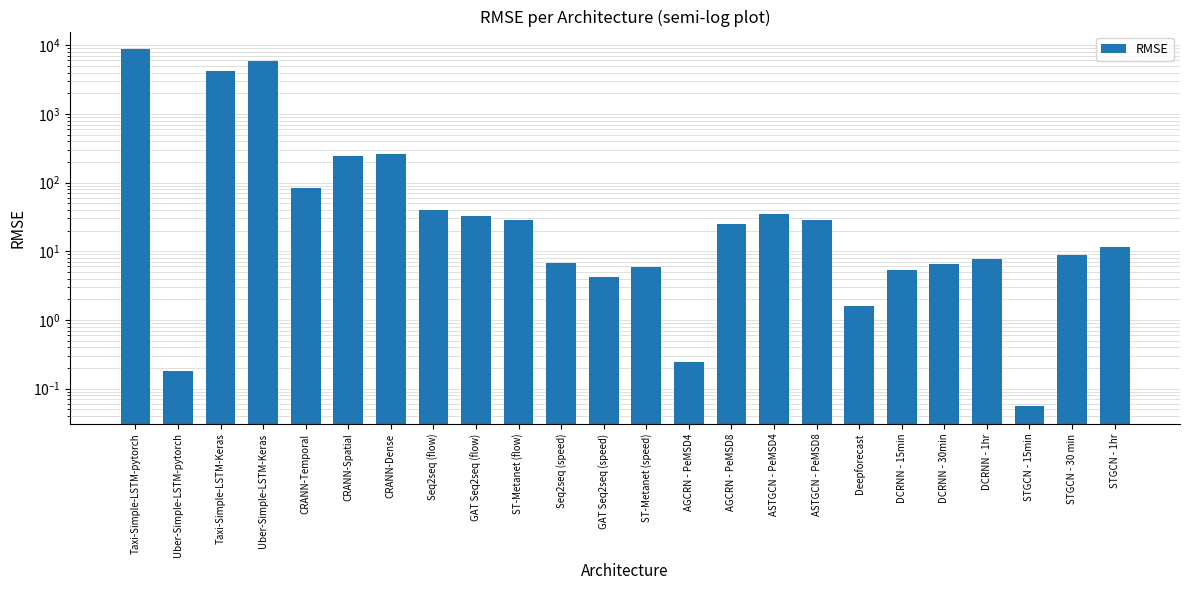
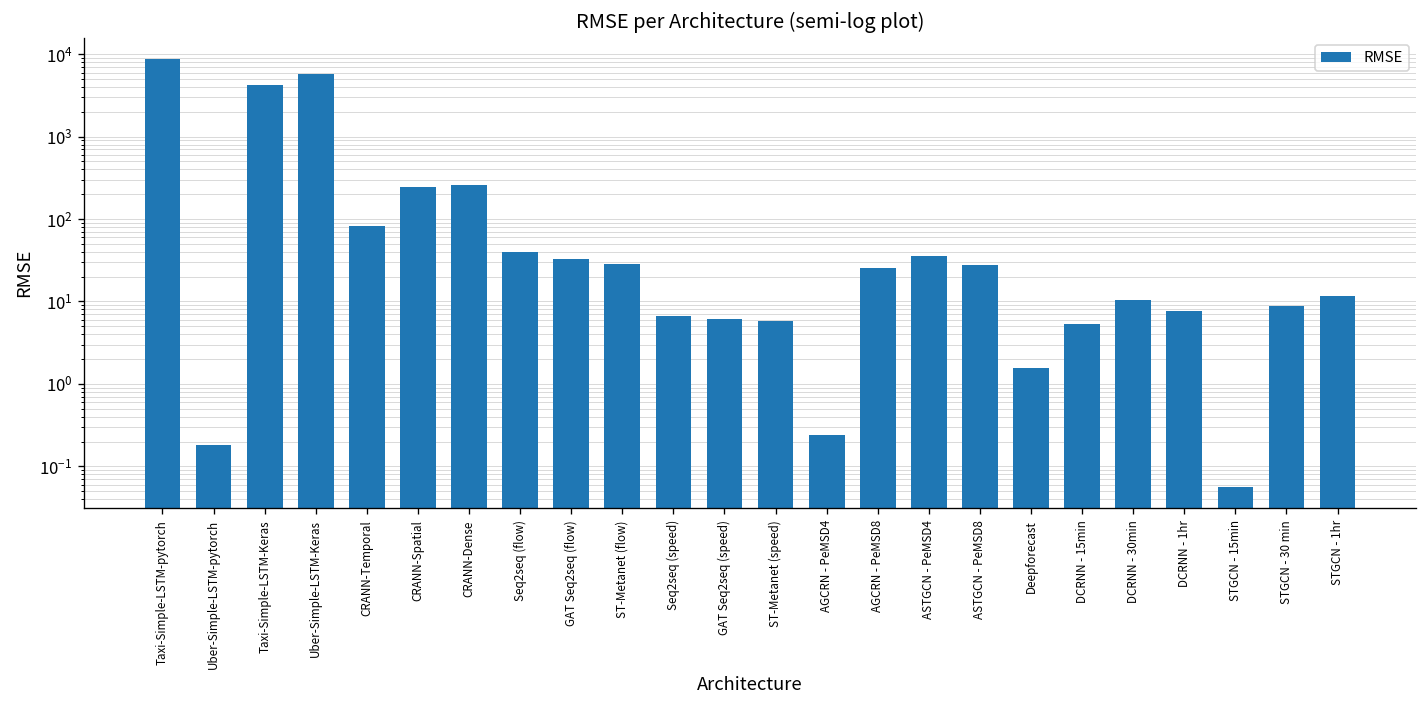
GAT Seq2seq (speed): 4 -> 6
DCRNN - 30min: 6 -> 10
